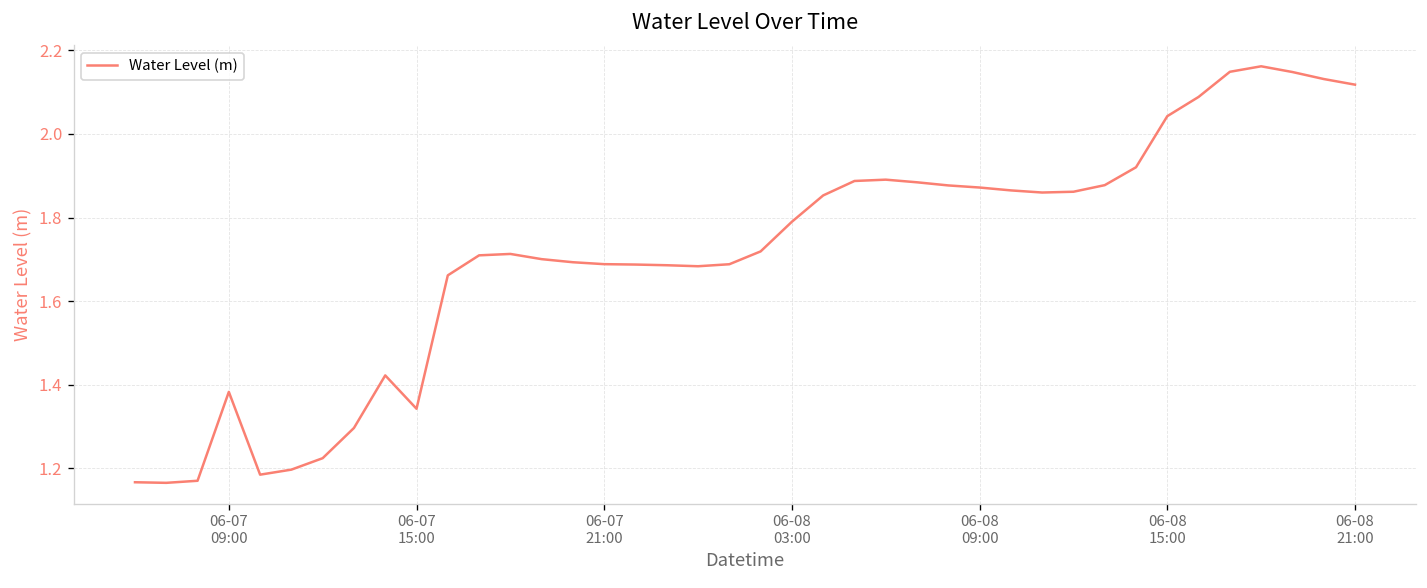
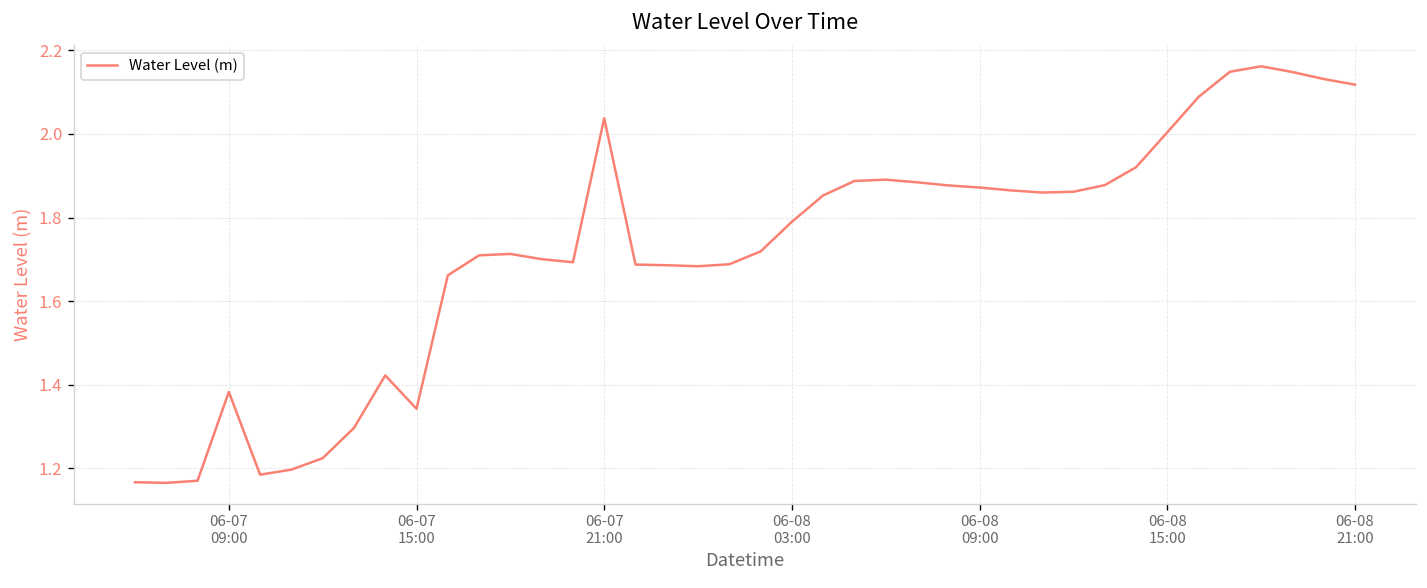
06-07 21:00: 1.69 -> 2.04
06-08 15:00: 2.04 -> 2.00
